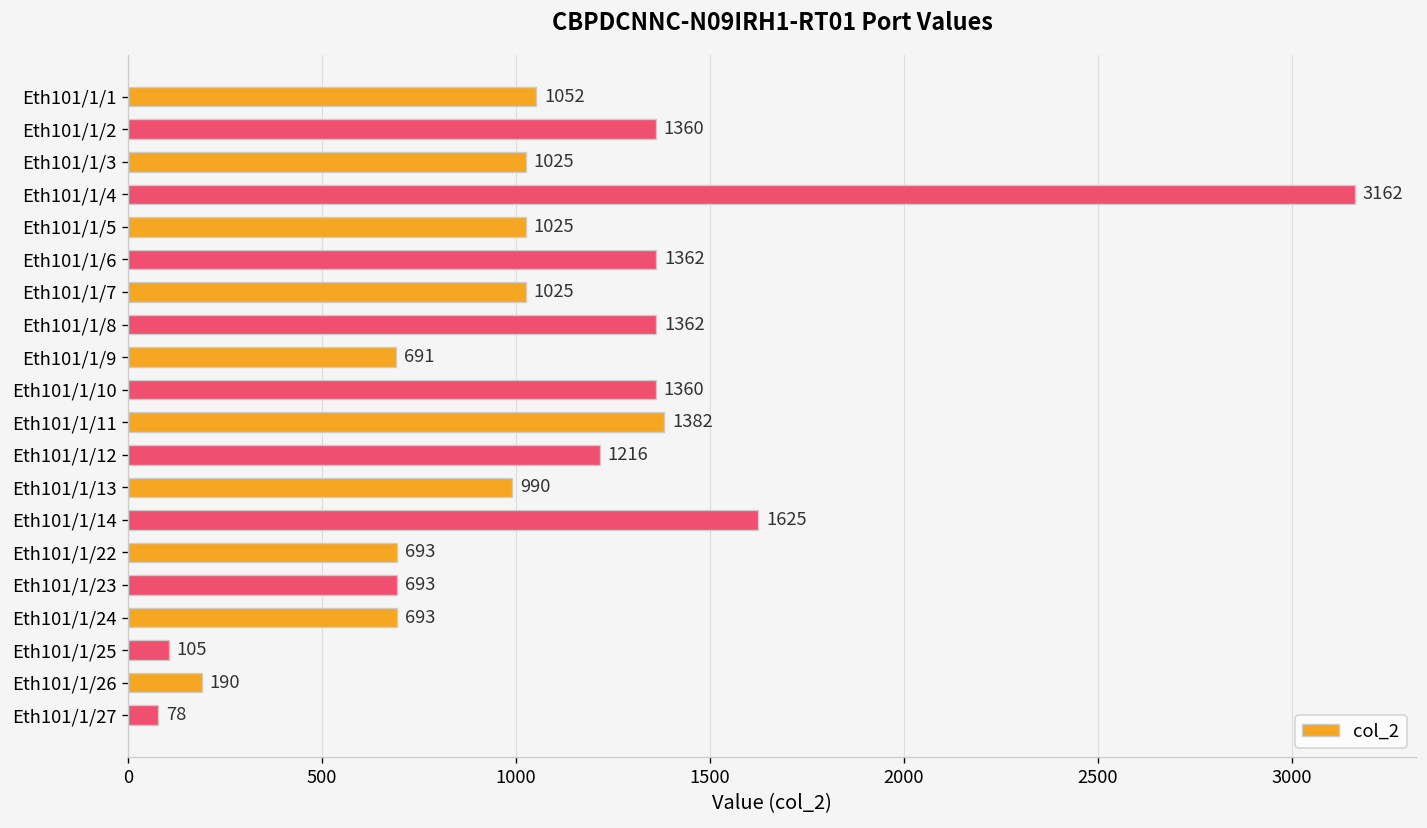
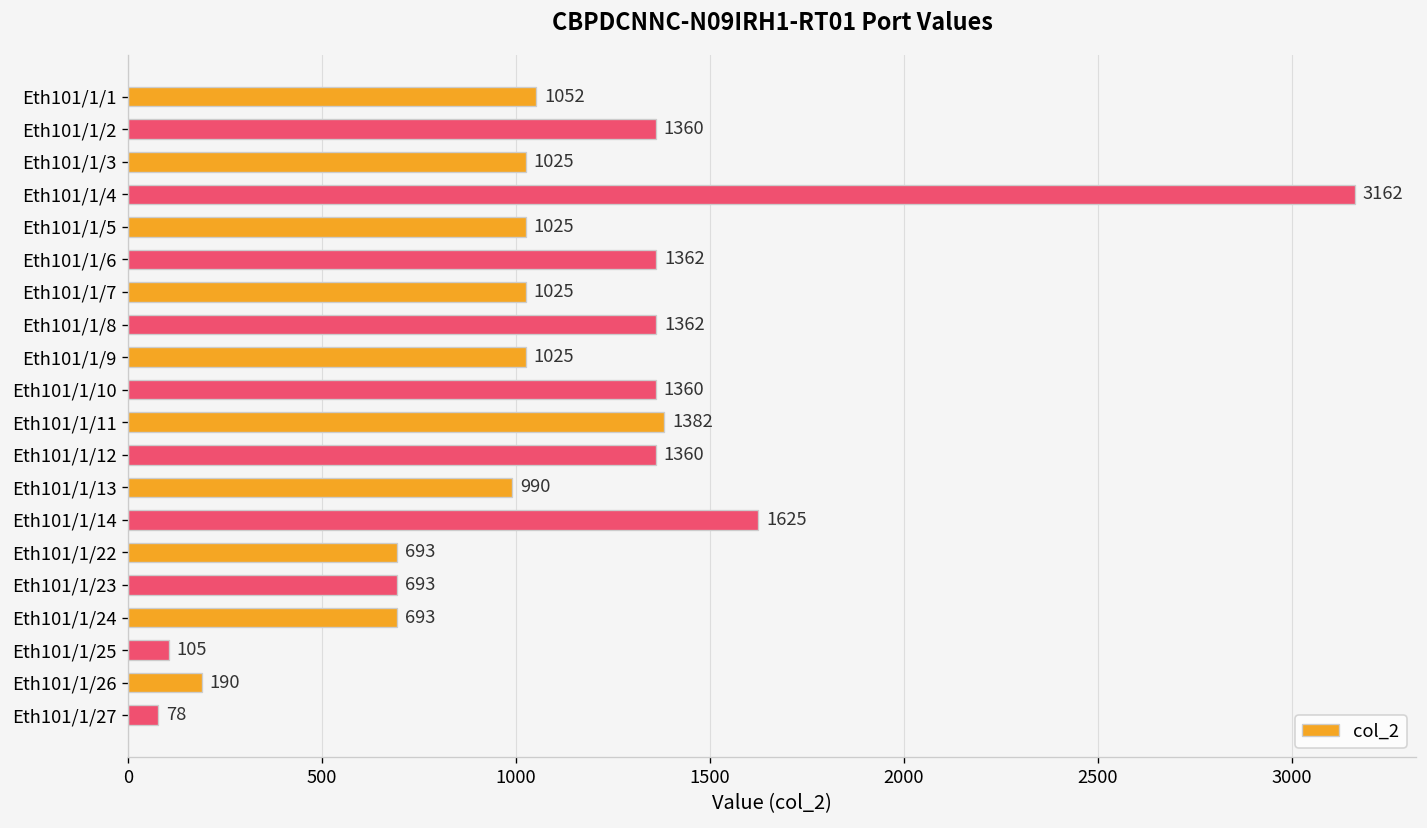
Eth101/1/9: 691 -> 1025
Eth101/1/12: 1216 -> 1360
